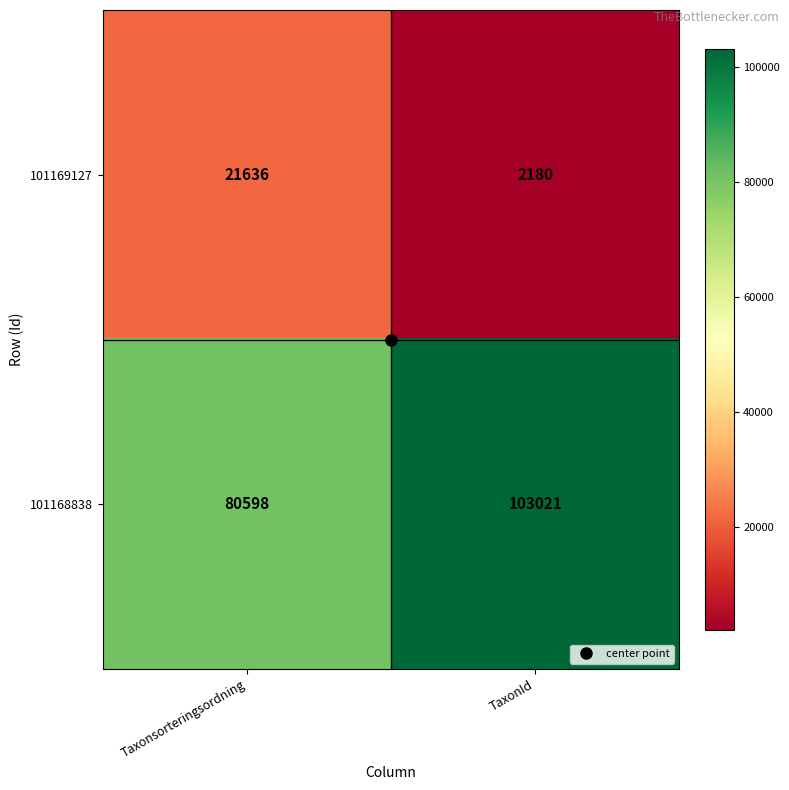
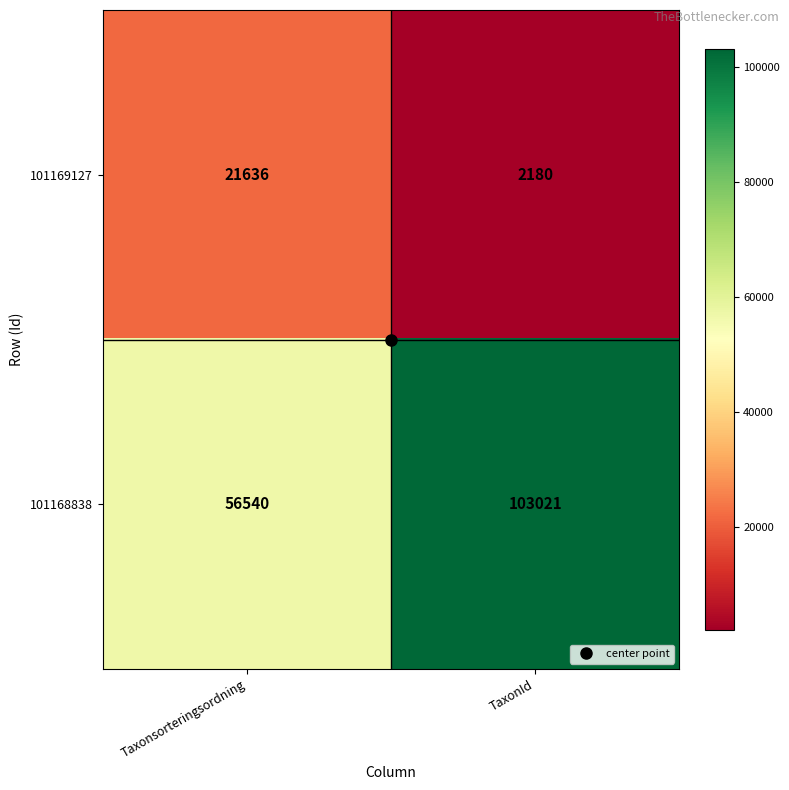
101168838, Taxonsorteringsordning: 80598 -> 56540
